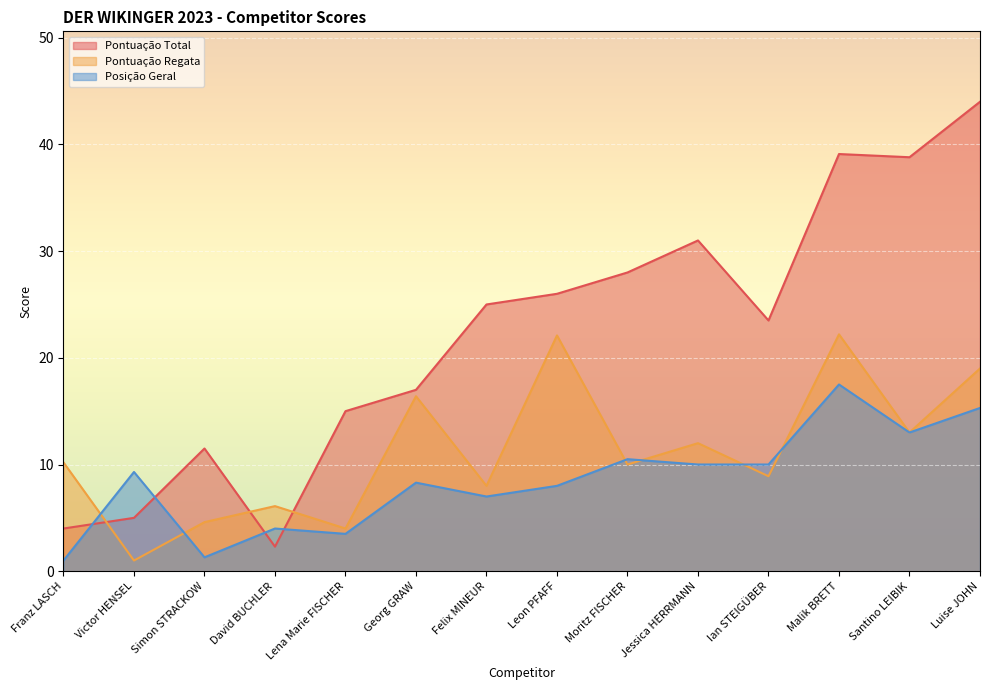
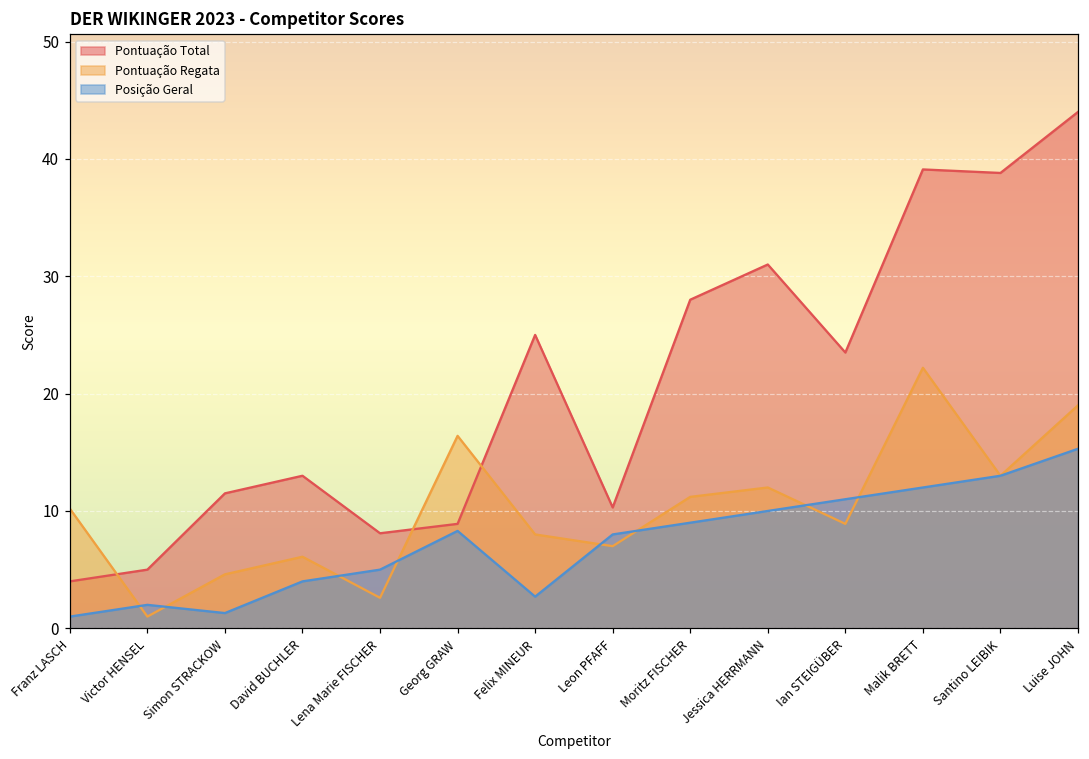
Posição Geral, Victor HENSEL: 9.3 -> 2.0
Pontuação Total, David BUCHLER: 2.3 -> 13.0
Pontuação Total, Lena Marie FISCHER: 15.0 -> 8.1
Pontuação Regata, Lena Marie FISCHER: 4.0 -> 2.6
Posição Geral, Lena Marie FISCHER: 3.5 -> 5.0
Pontuação Total, Georg GRAW: 17.0 -> 8.9
Posição Geral, Felix MINEUR: 7.0 -> 2.7
Pontuação Total, Leon PFAFF: 26.0 -> 10.3
Pontuação Regata, Leon PFAFF: 22.1 -> 7.0
Pontuação Regata, Moritz FISCHER: 10.0 -> 11.2
Posição Geral, Moritz FISCHER: 10.5 -> 9.0
Posição Geral, Ian STEIGÜBER: 10 -> 11
Posição Geral, Malik BRETT: 17.5 -> 12.0
